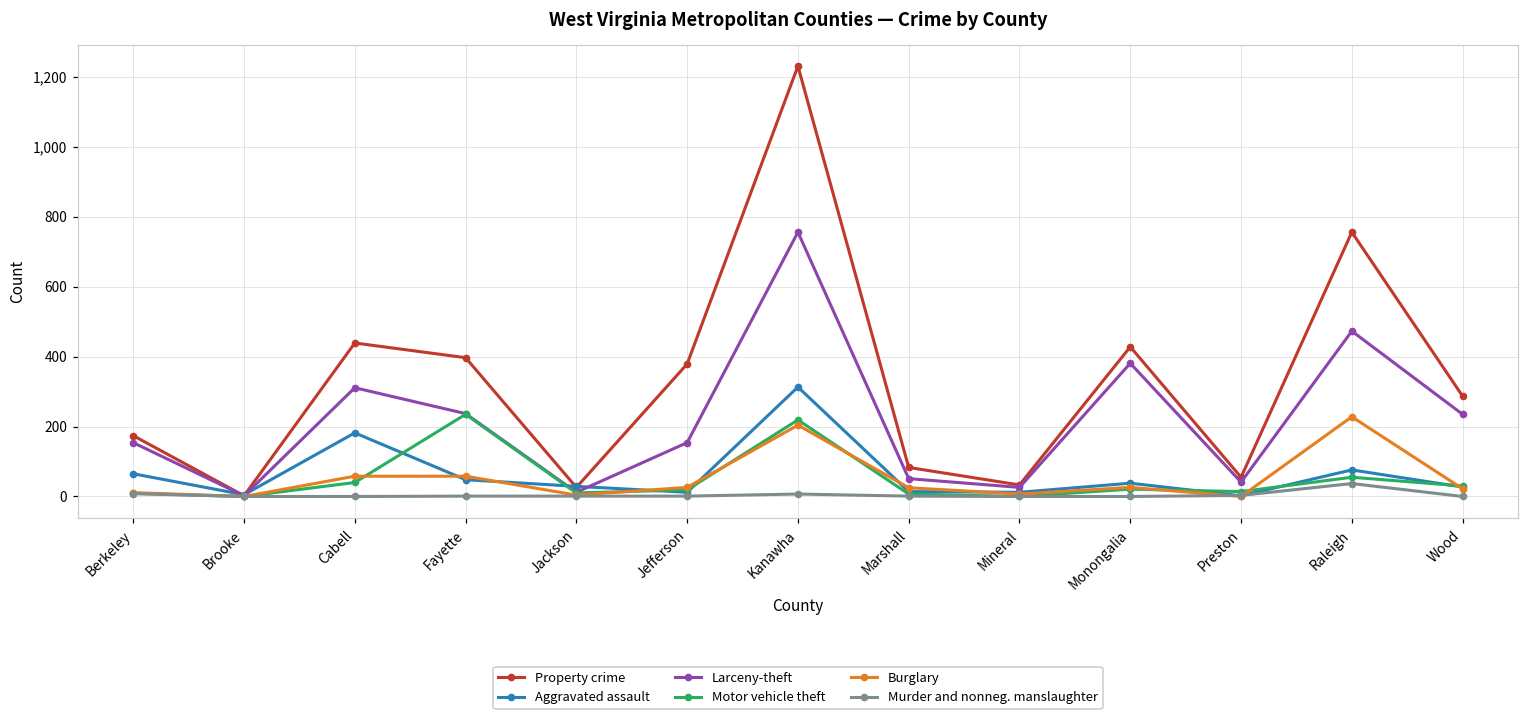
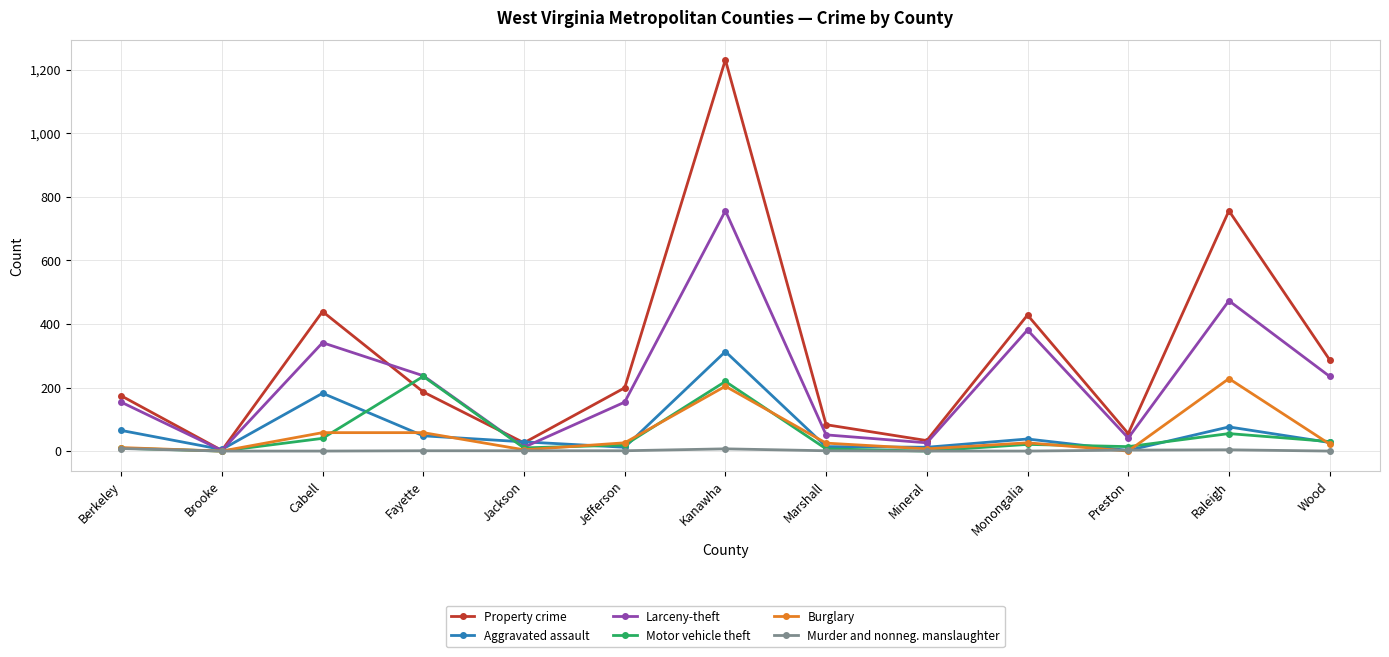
Larceny-theft, Cabell: 310 -> 340
Property crime, Fayette: 400 -> 190
Property crime, Jefferson: 380 -> 200
Murder and nonneg. manslaughter, Raleigh: 40 -> 0
